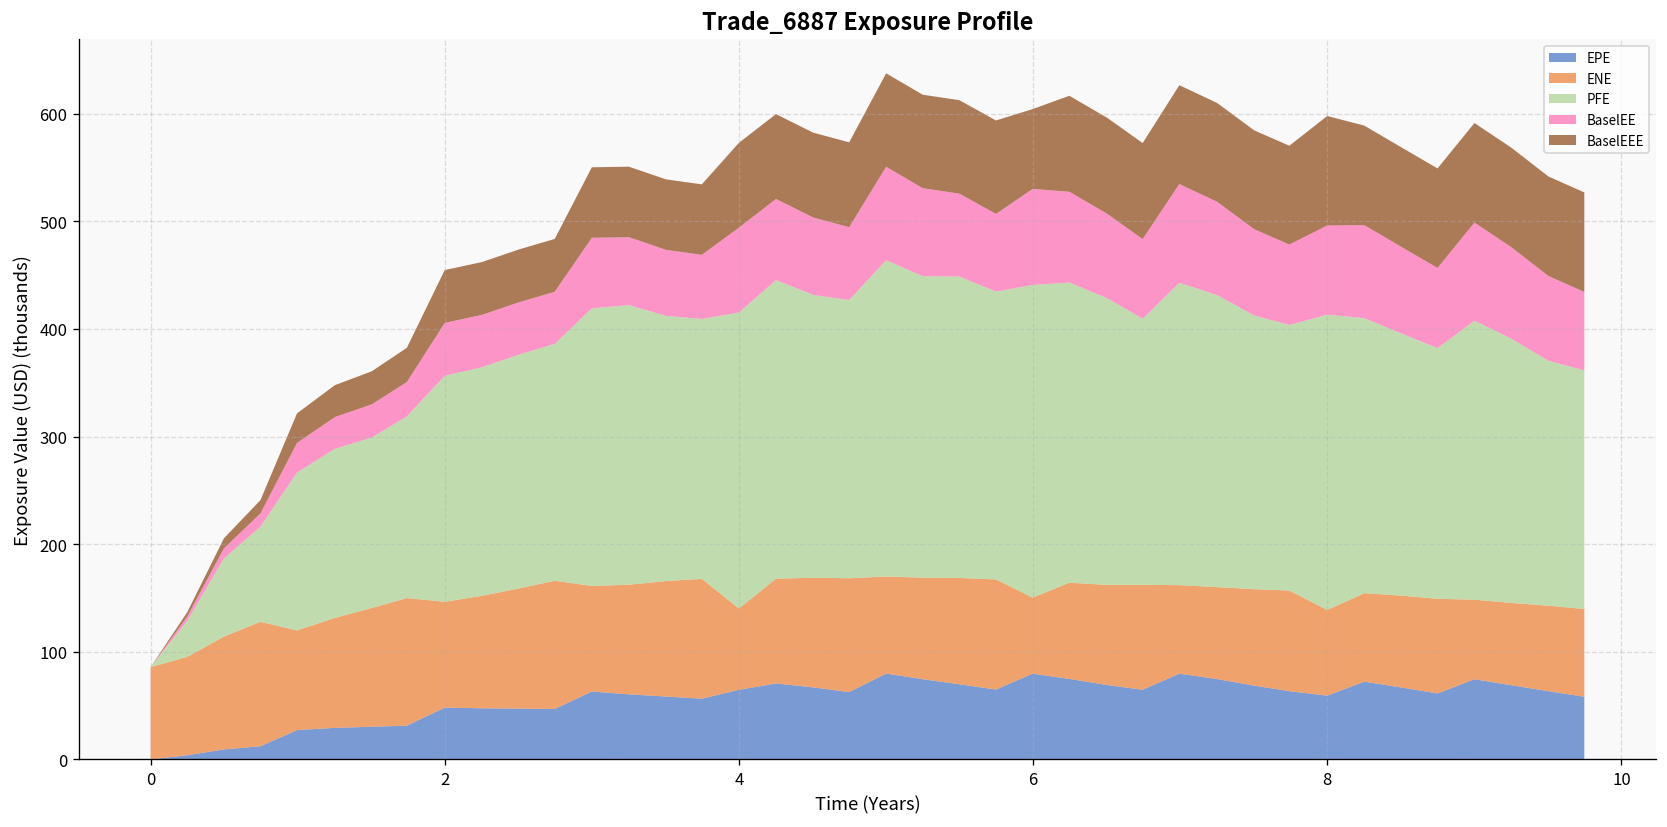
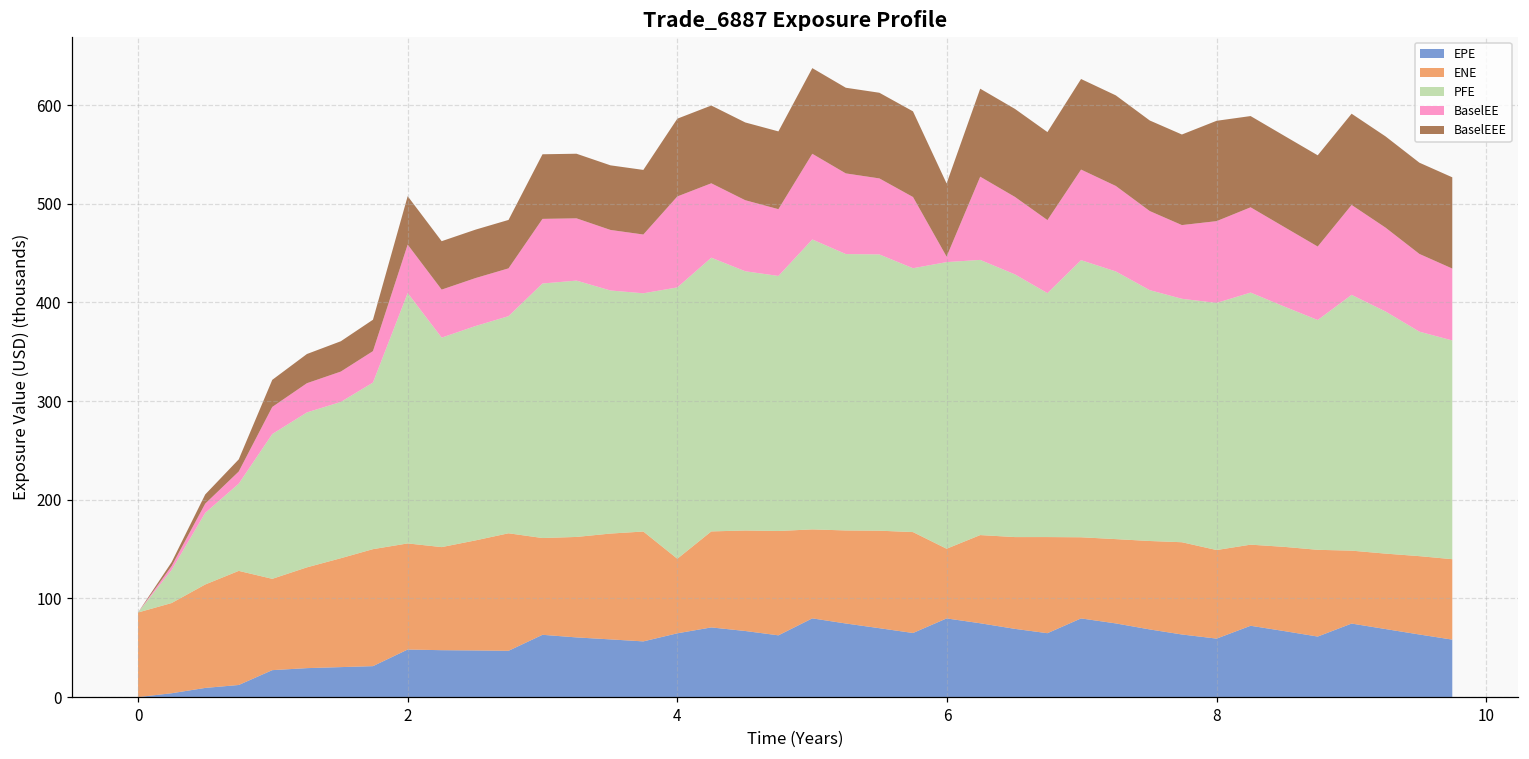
ENE, 2: 100 -> 110
PFE, 2: 210 -> 250
BaselEE, 4: 80 -> 90
BaselEE, 6: 90 -> 10
ENE, 8: 80 -> 90
PFE, 8: 270 -> 250
